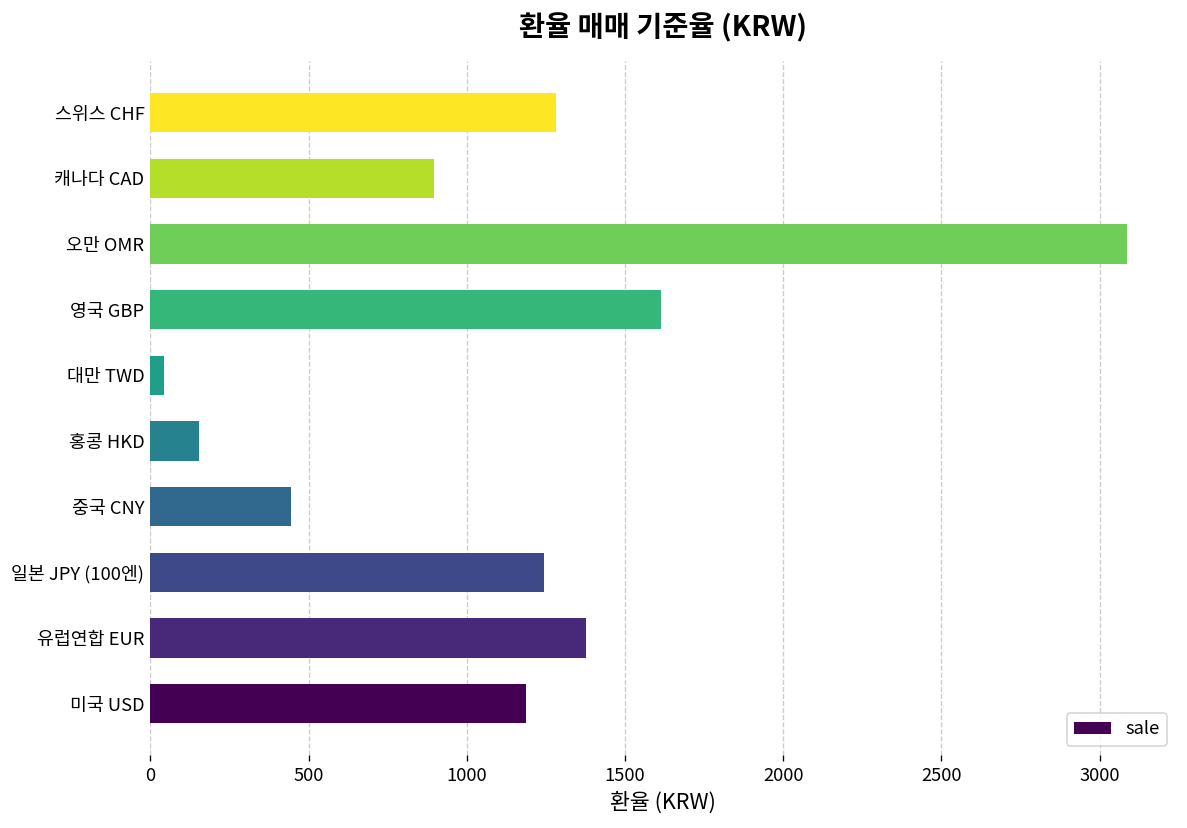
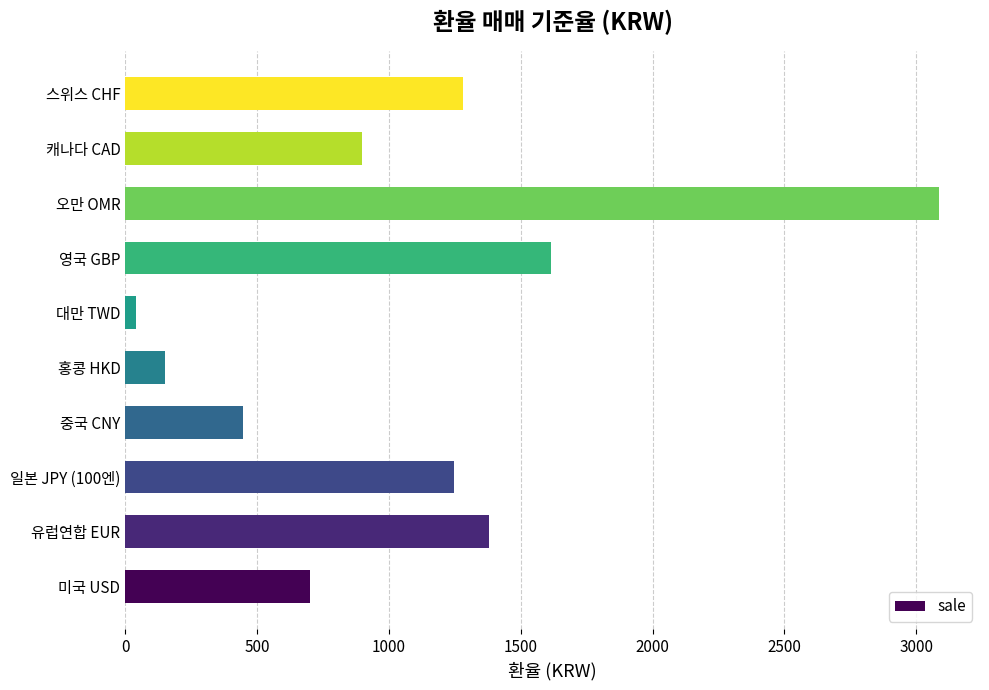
미국 USD: 1190 -> 700
